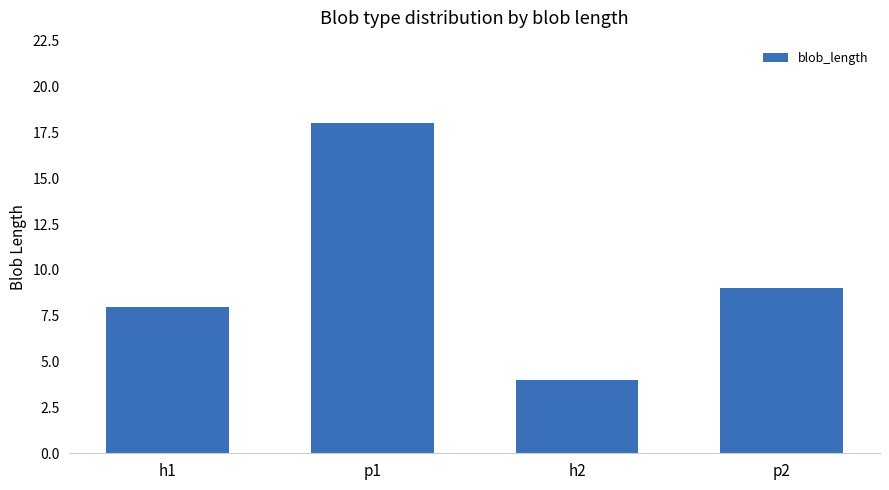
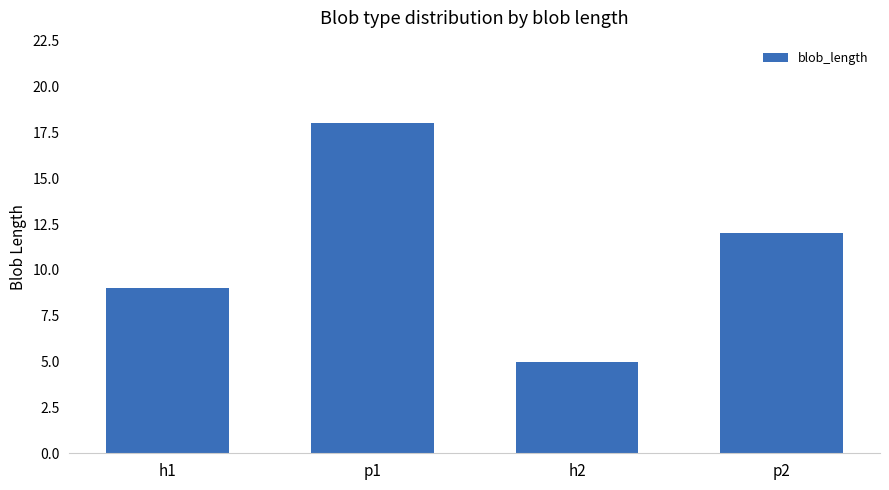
h1: 8 -> 9
h2: 4 -> 5
p2: 9 -> 12
